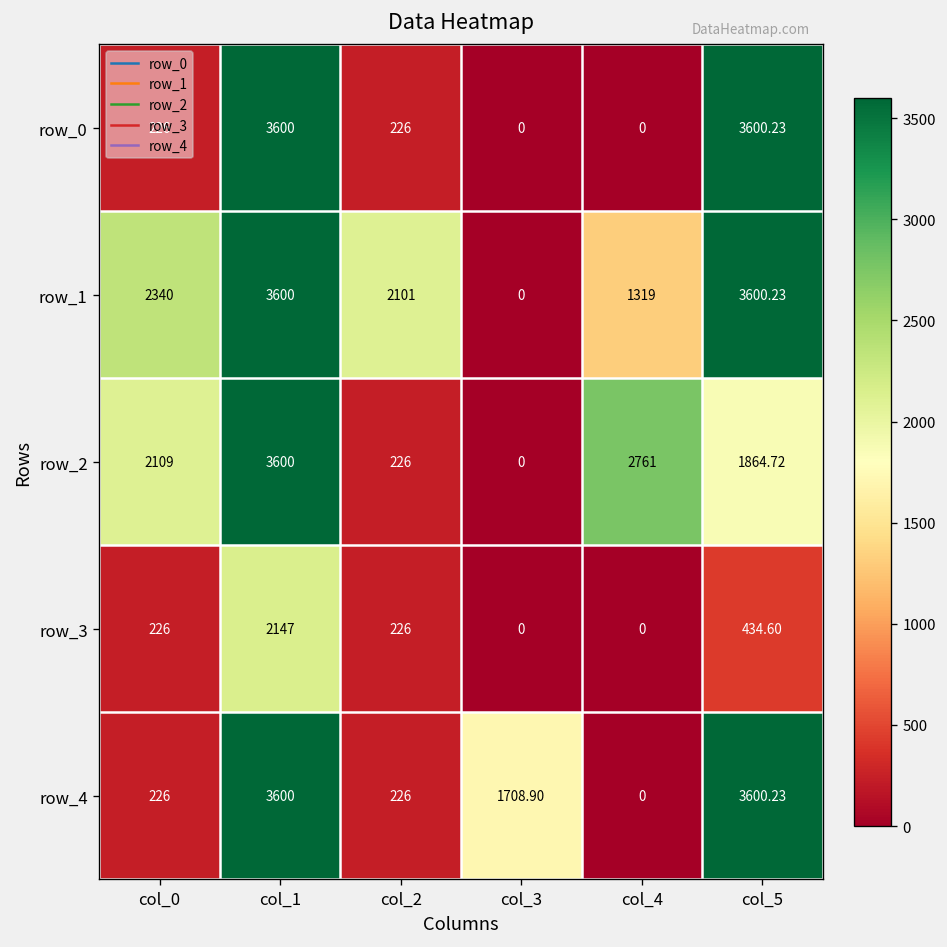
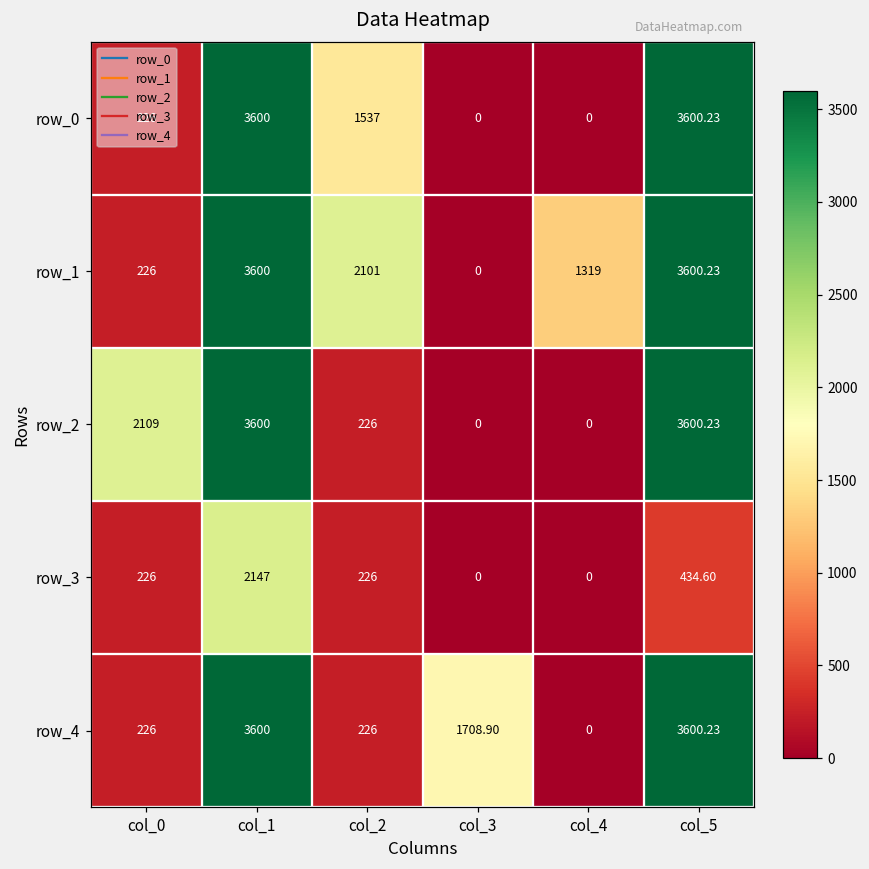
row_0, col_2: 226 -> 1537
row_1, col_0: 2340 -> 226
row_2, col_4: 2761 -> 0
row_2, col_5: 1864.72 -> 3600.23
